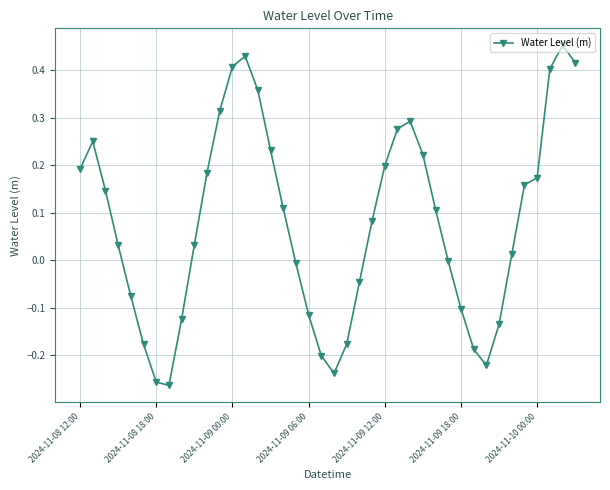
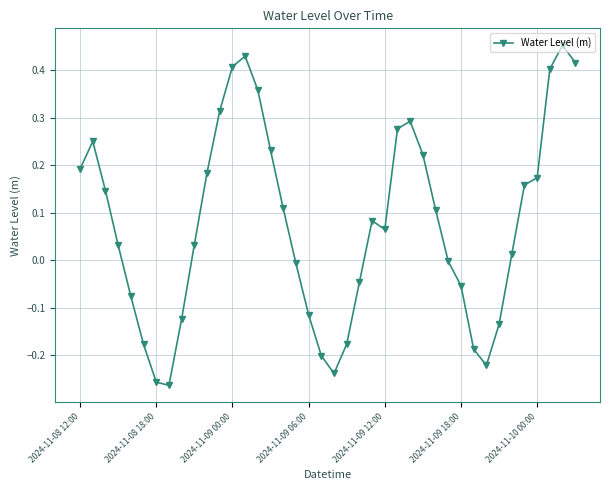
2024-11-09 12:00: 0.20 -> 0.06
2024-11-09 18:00: -0.10 -> -0.05
